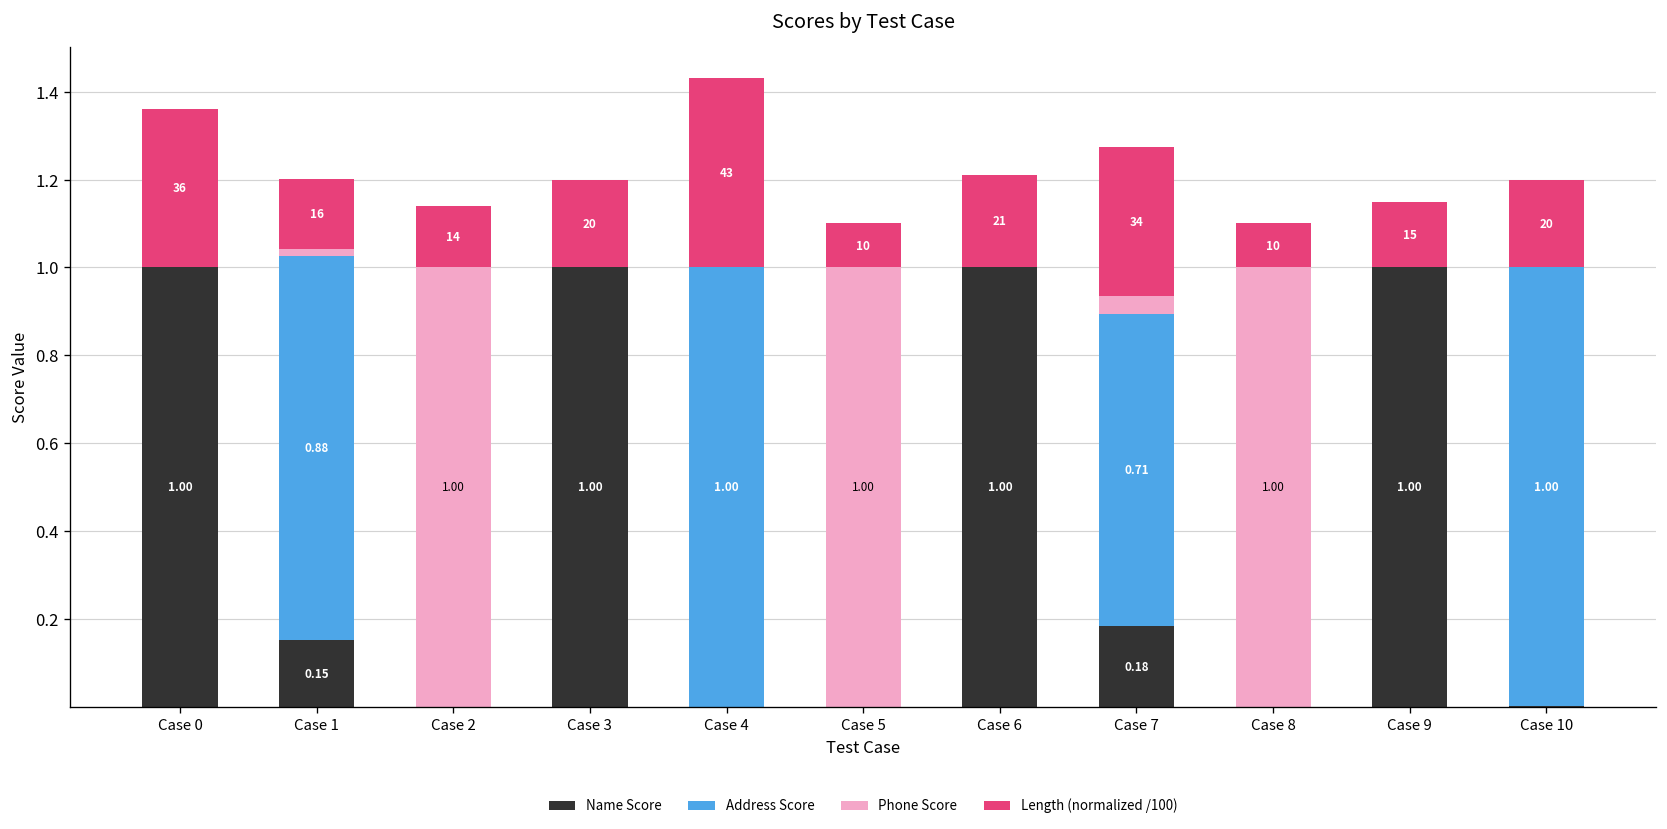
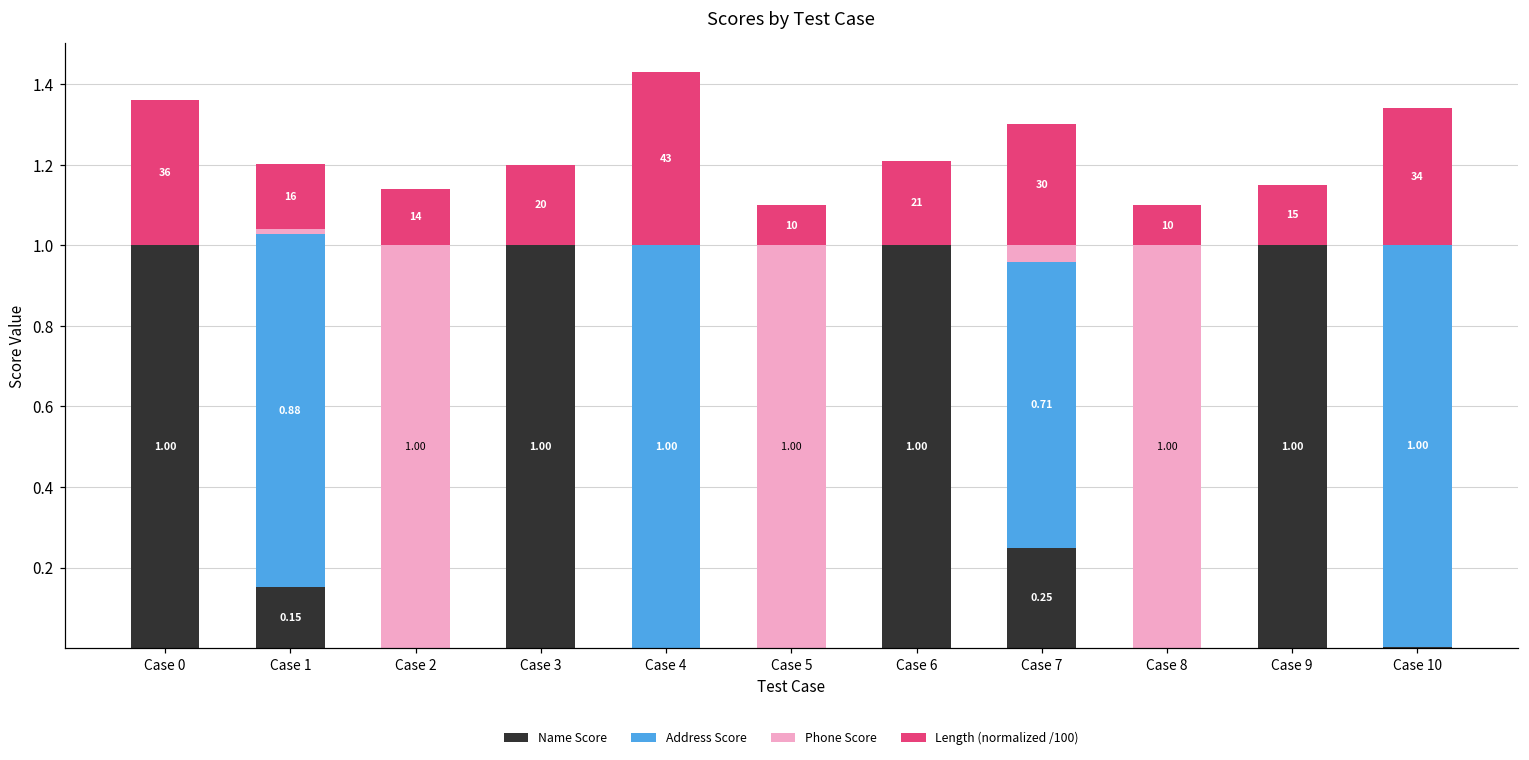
Name Score, Case 7: 0.18 -> 0.25
Length (normalized /100), Case 7: 34 -> 30
Length (normalized /100), Case 10: 20 -> 34
